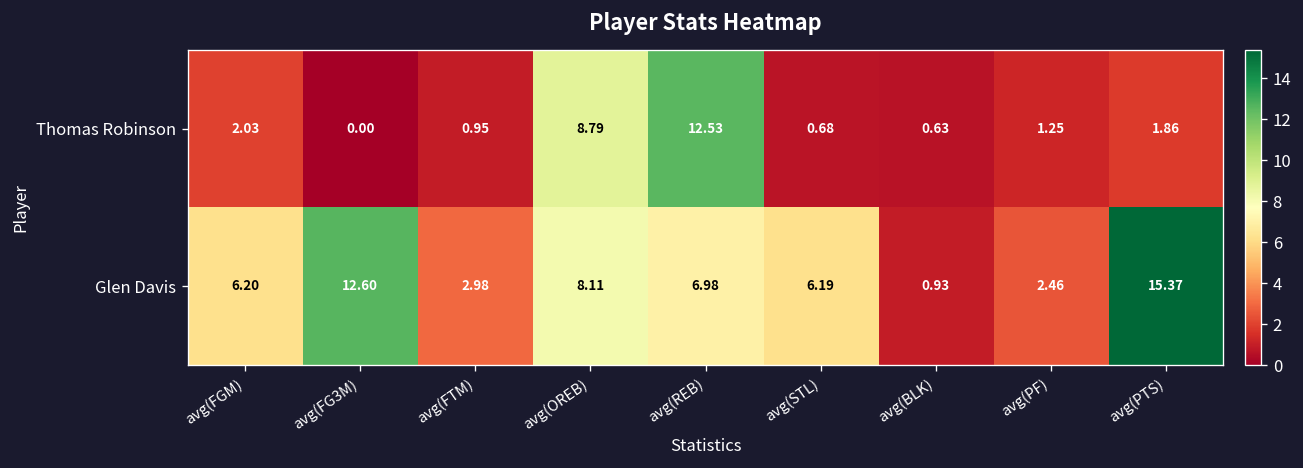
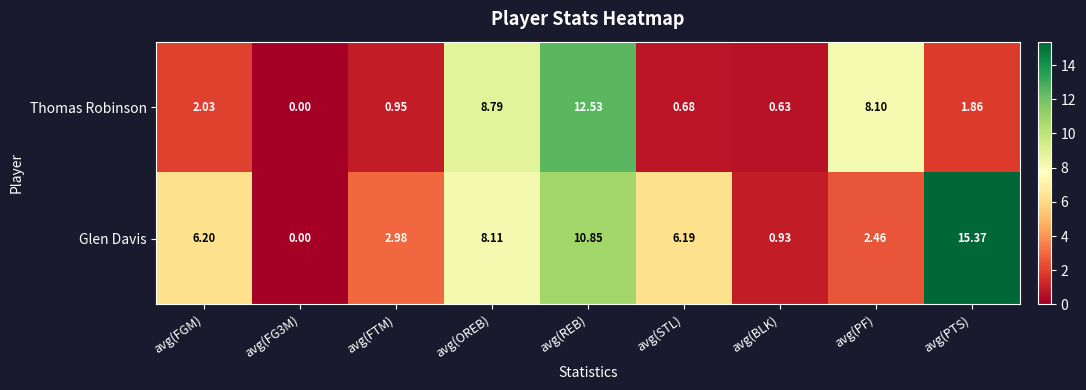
Thomas Robinson, avg(PF): 1.25 -> 8.10
Glen Davis, avg(FG3M): 12.60 -> 0.00
Glen Davis, avg(REB): 6.98 -> 10.85
